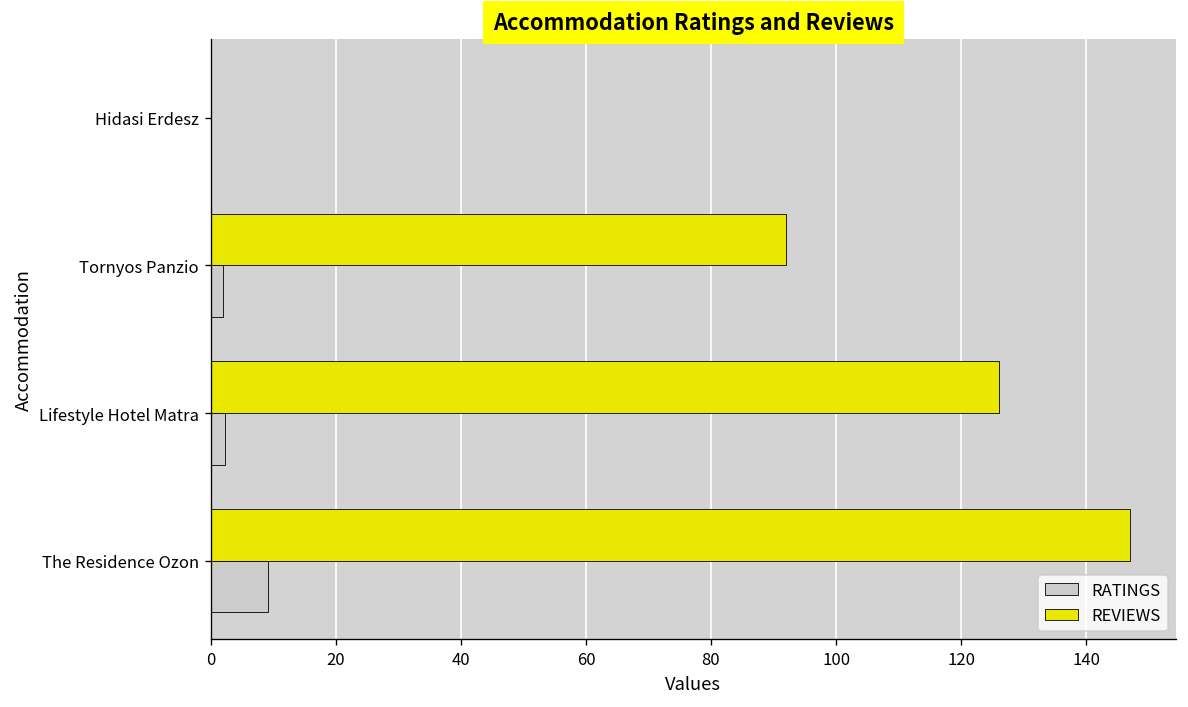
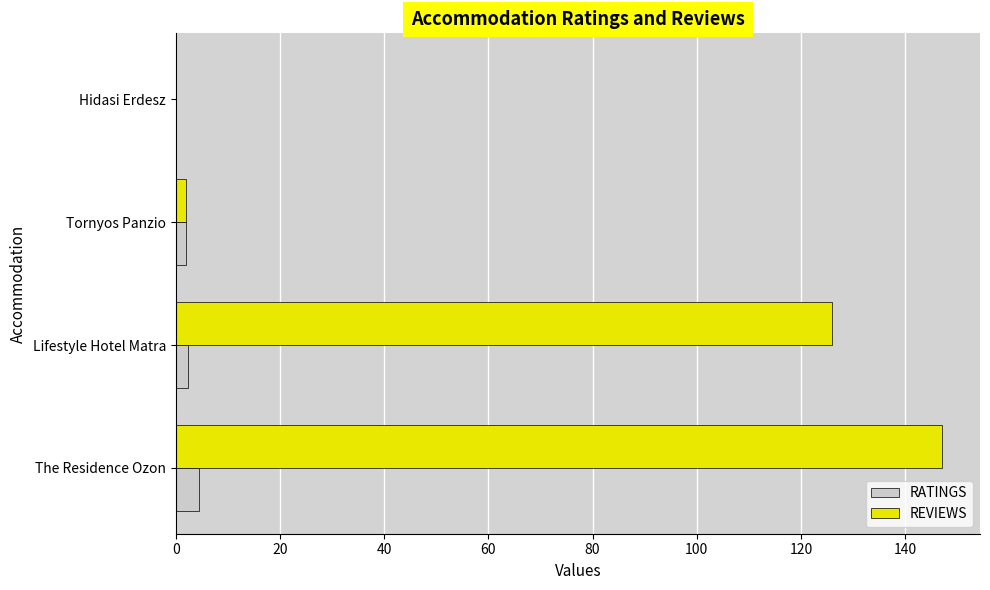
REVIEWS, Tornyos Panzio: 92 -> 2
RATINGS, The Residence Ozon: 9 -> 5
